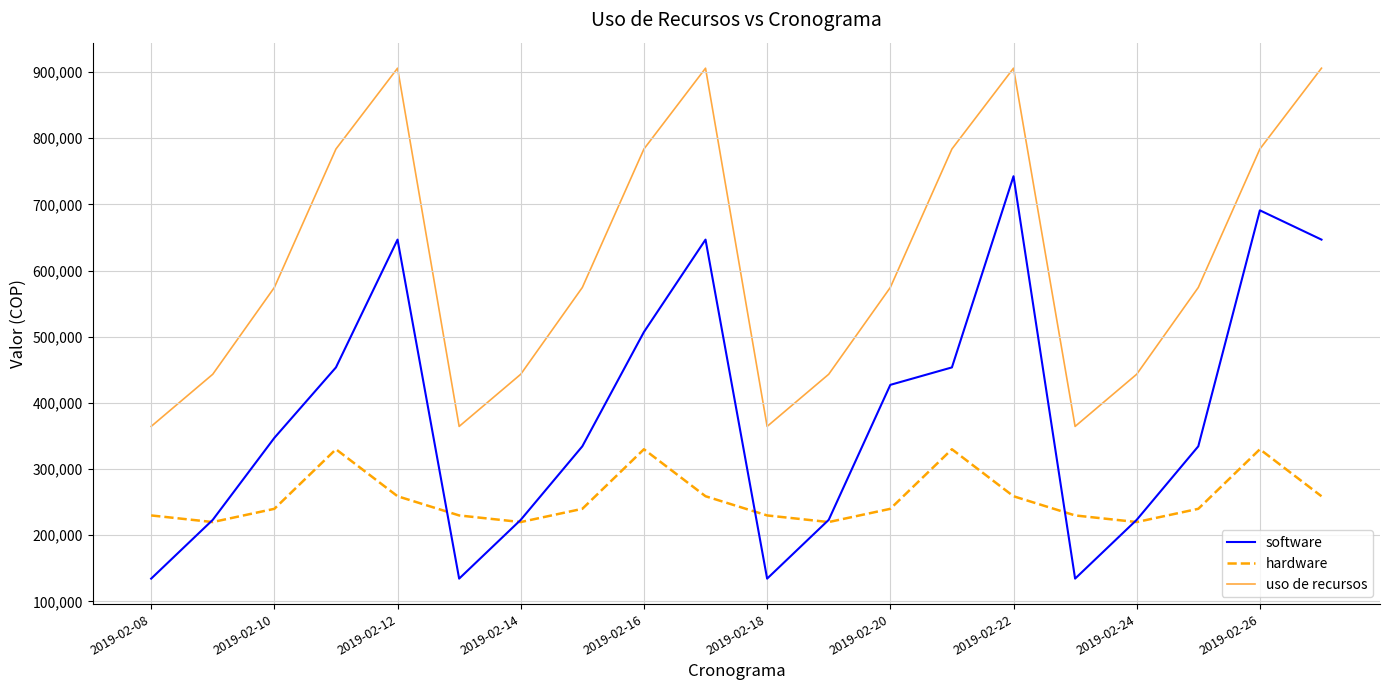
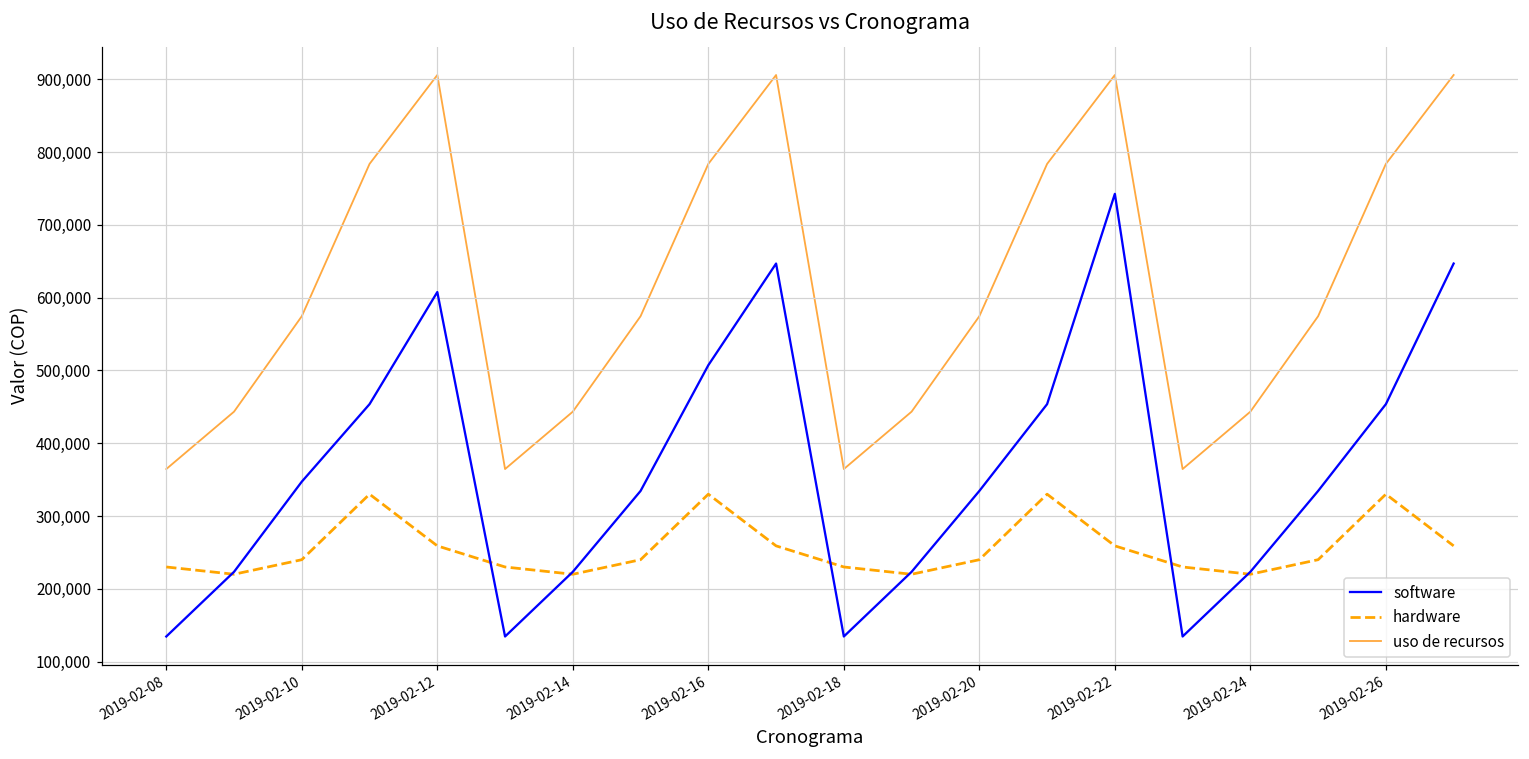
software, 2019-02-12: 650,000 -> 610,000
software, 2019-02-20: 430,000 -> 330,000
software, 2019-02-26: 690,000 -> 450,000
